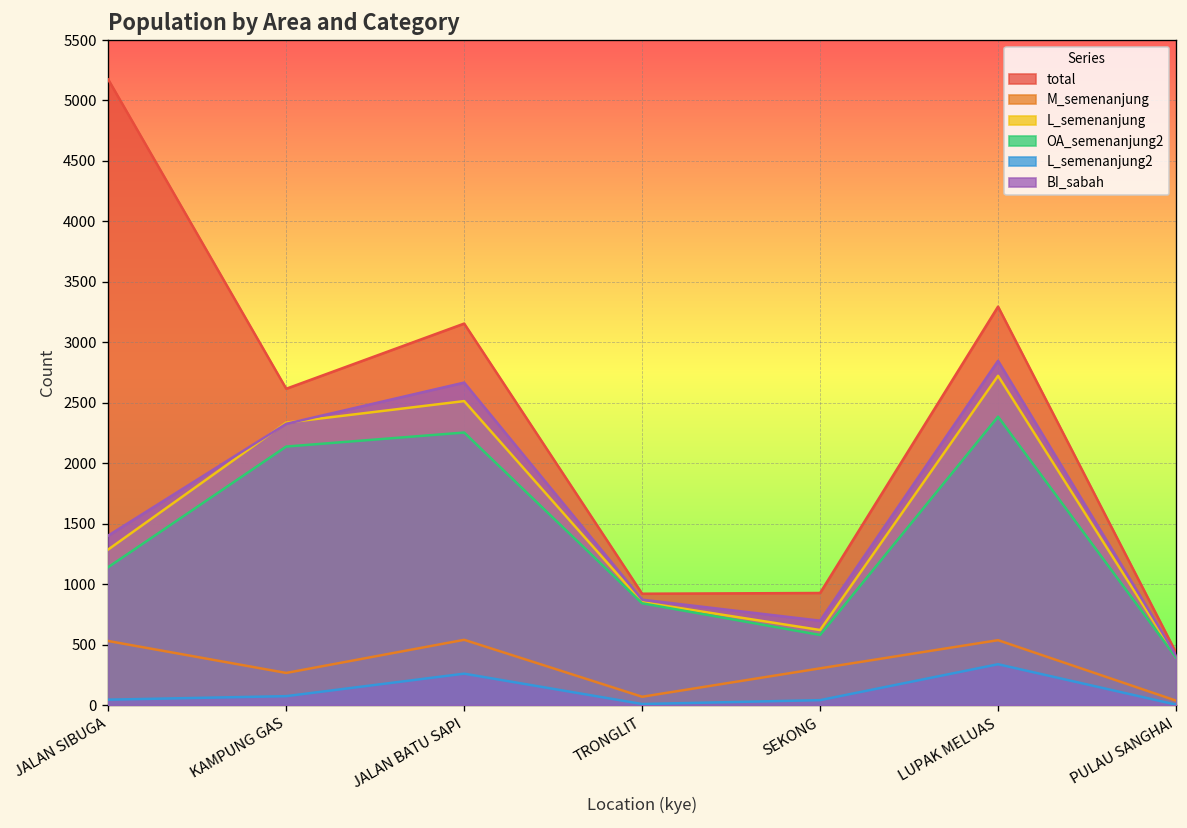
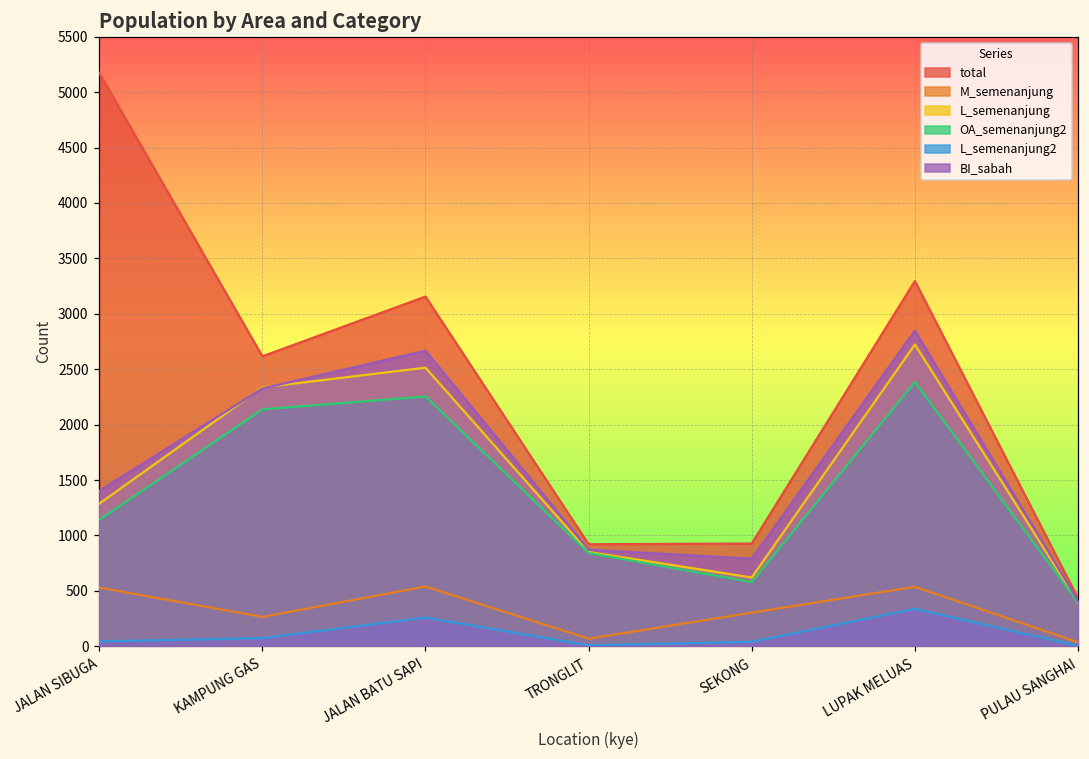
BI_sabah, SEKONG: 700 -> 790
